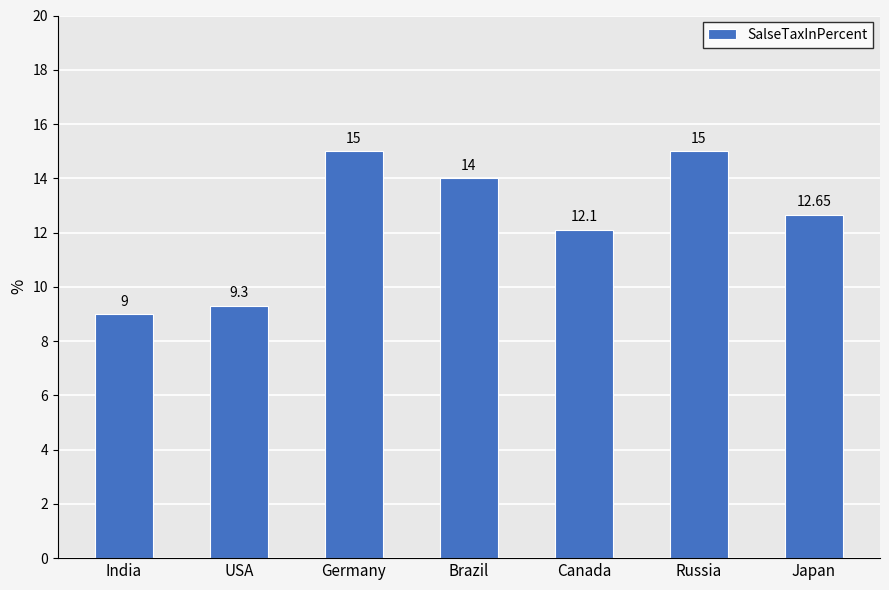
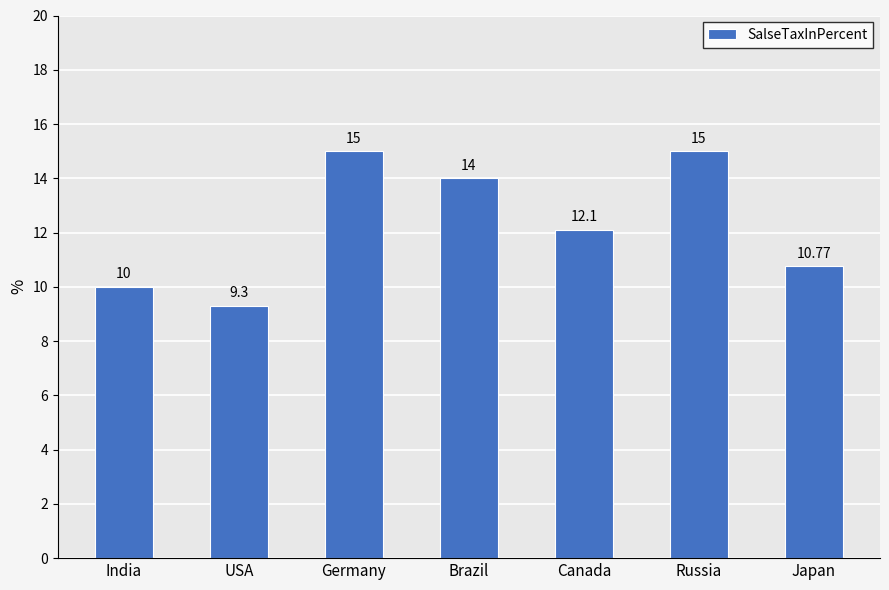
India: 9 -> 10
Japan: 12.65 -> 10.77
